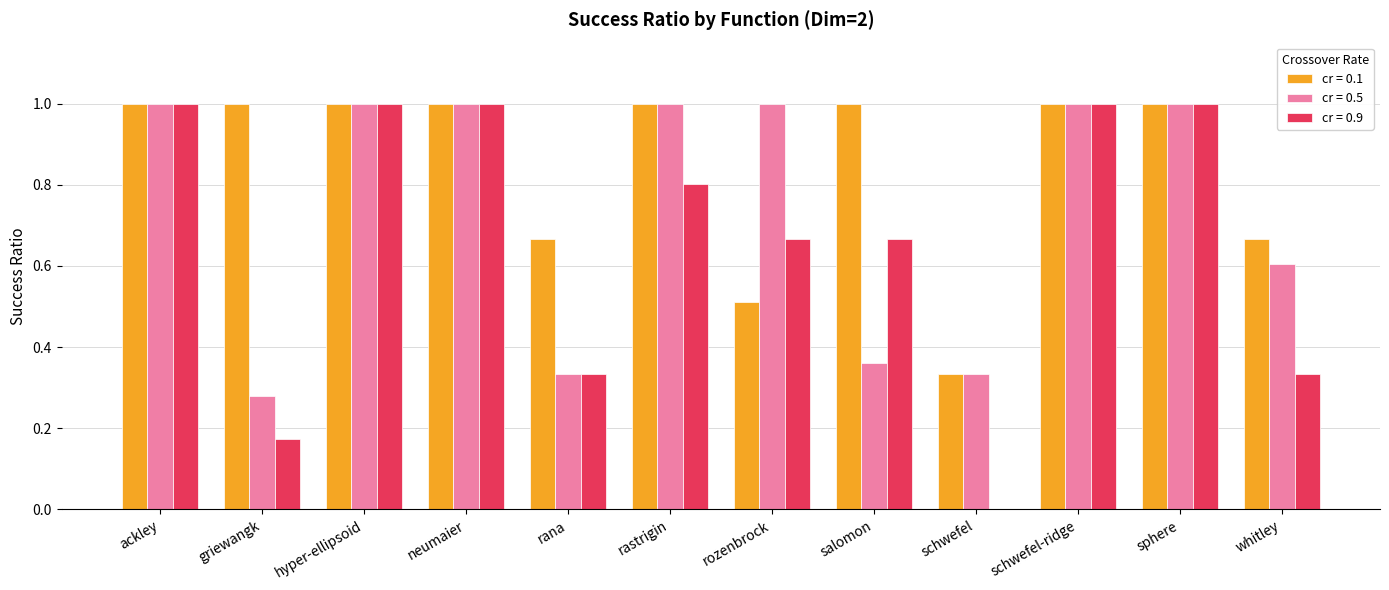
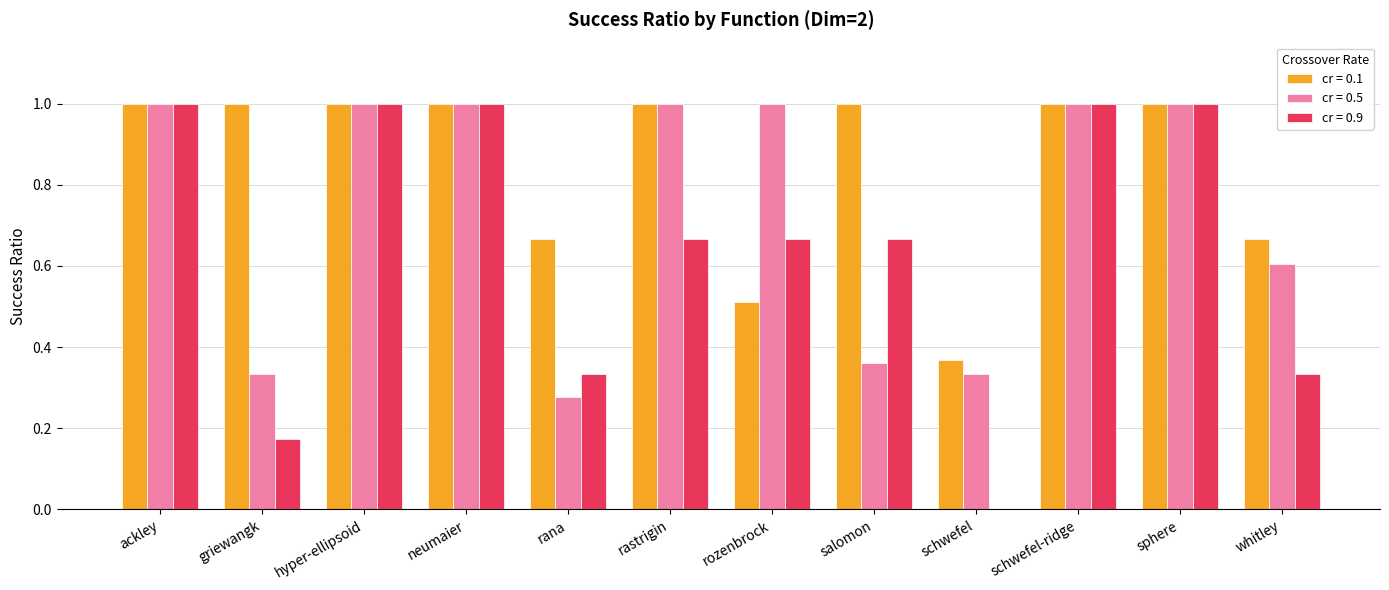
cr = 0.5, griewangk: 0.28 -> 0.33
cr = 0.5, rana: 0.33 -> 0.28
cr = 0.9, rastrigin: 0.80 -> 0.67
cr = 0.1, schwefel: 0.33 -> 0.37
